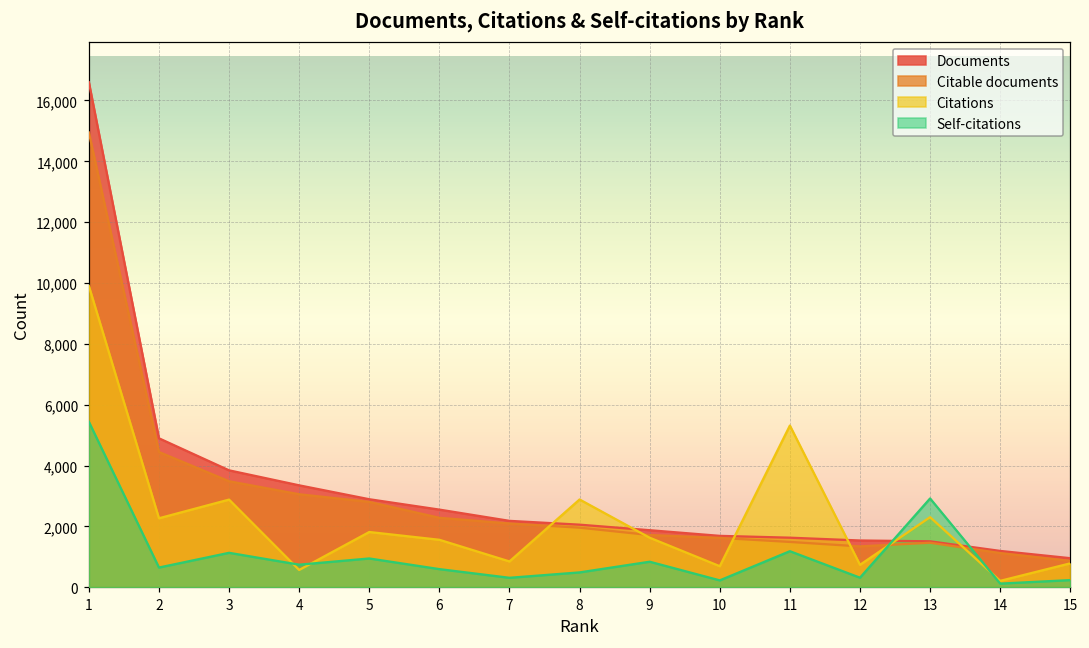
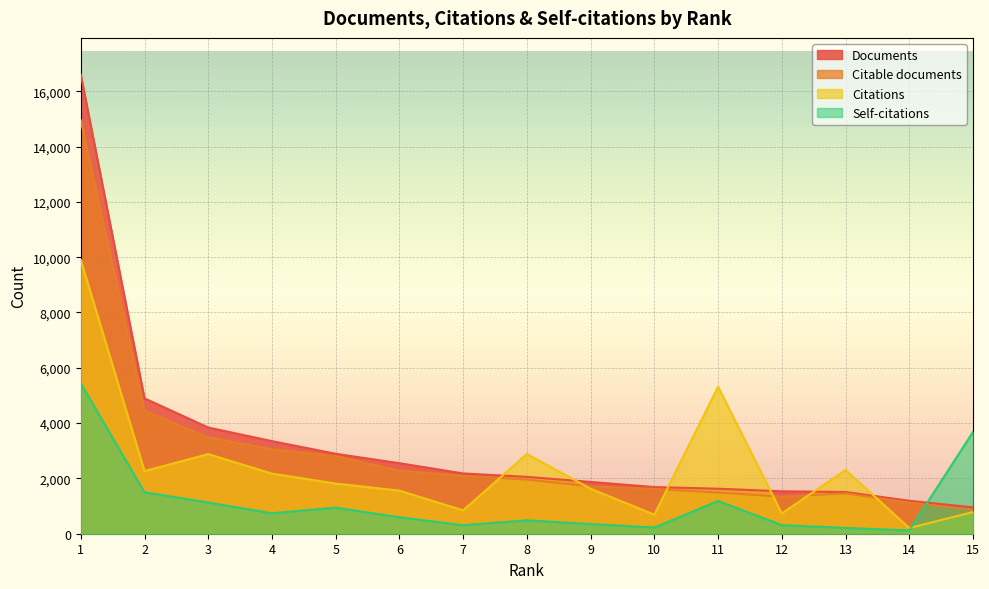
Self-citations, 2: 600 -> 1,500
Citations, 4: 600 -> 2,200
Self-citations, 9: 800 -> 400
Self-citations, 13: 2,900 -> 200
Self-citations, 15: 200 -> 3,700
